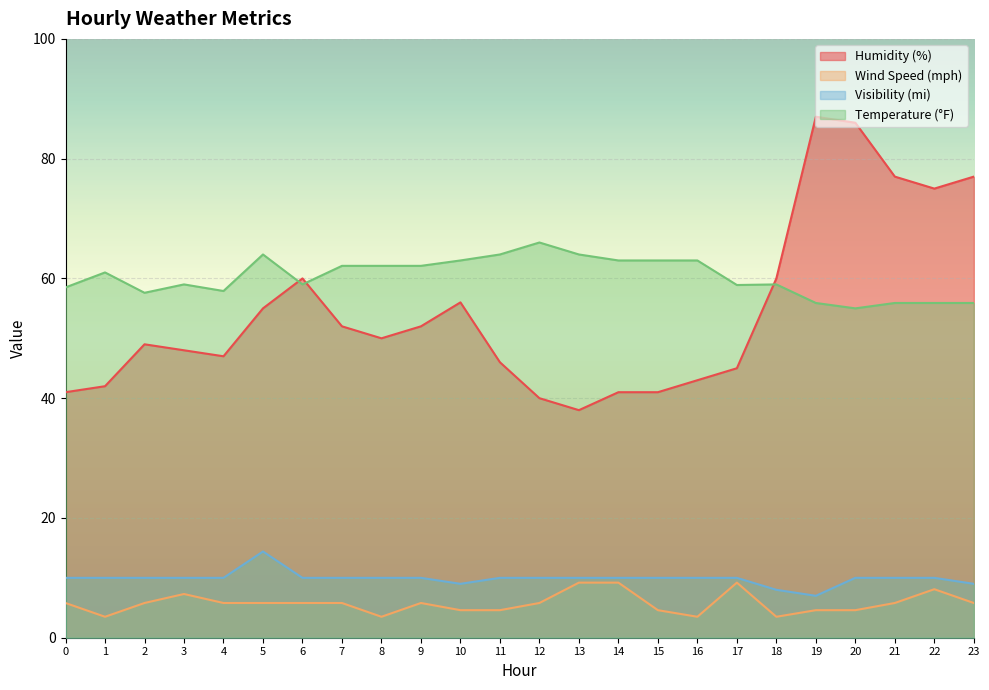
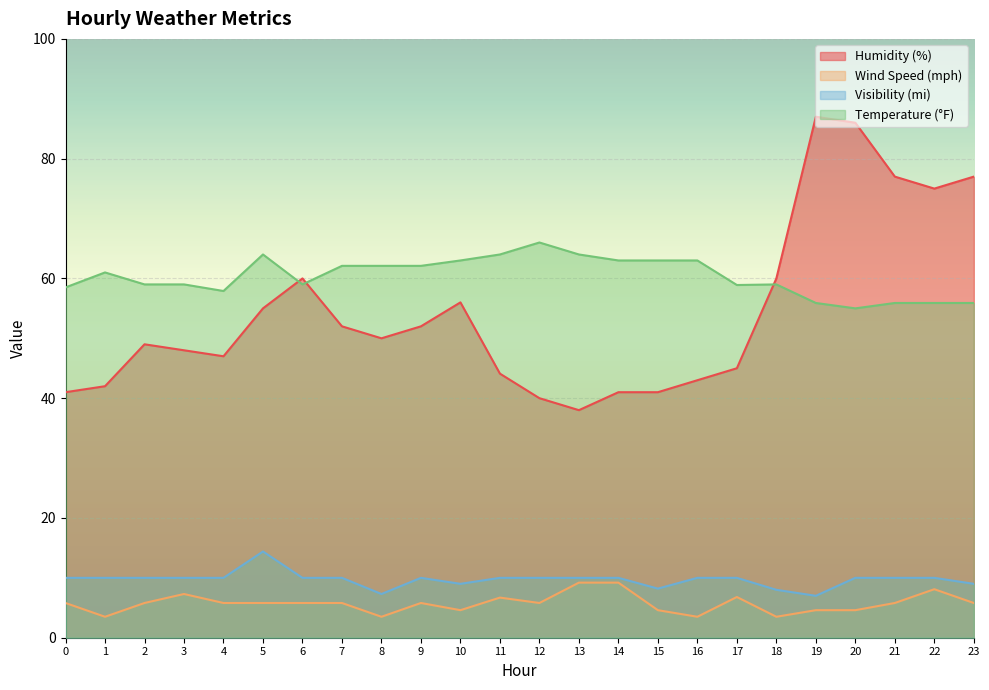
Temperature (°F), 2: 58 -> 59
Visibility (mi), 8: 10 -> 7
Humidity (%), 11: 46 -> 44
Wind Speed (mph), 11: 5 -> 7
Visibility (mi), 15: 10 -> 8
Wind Speed (mph), 17: 9 -> 7
